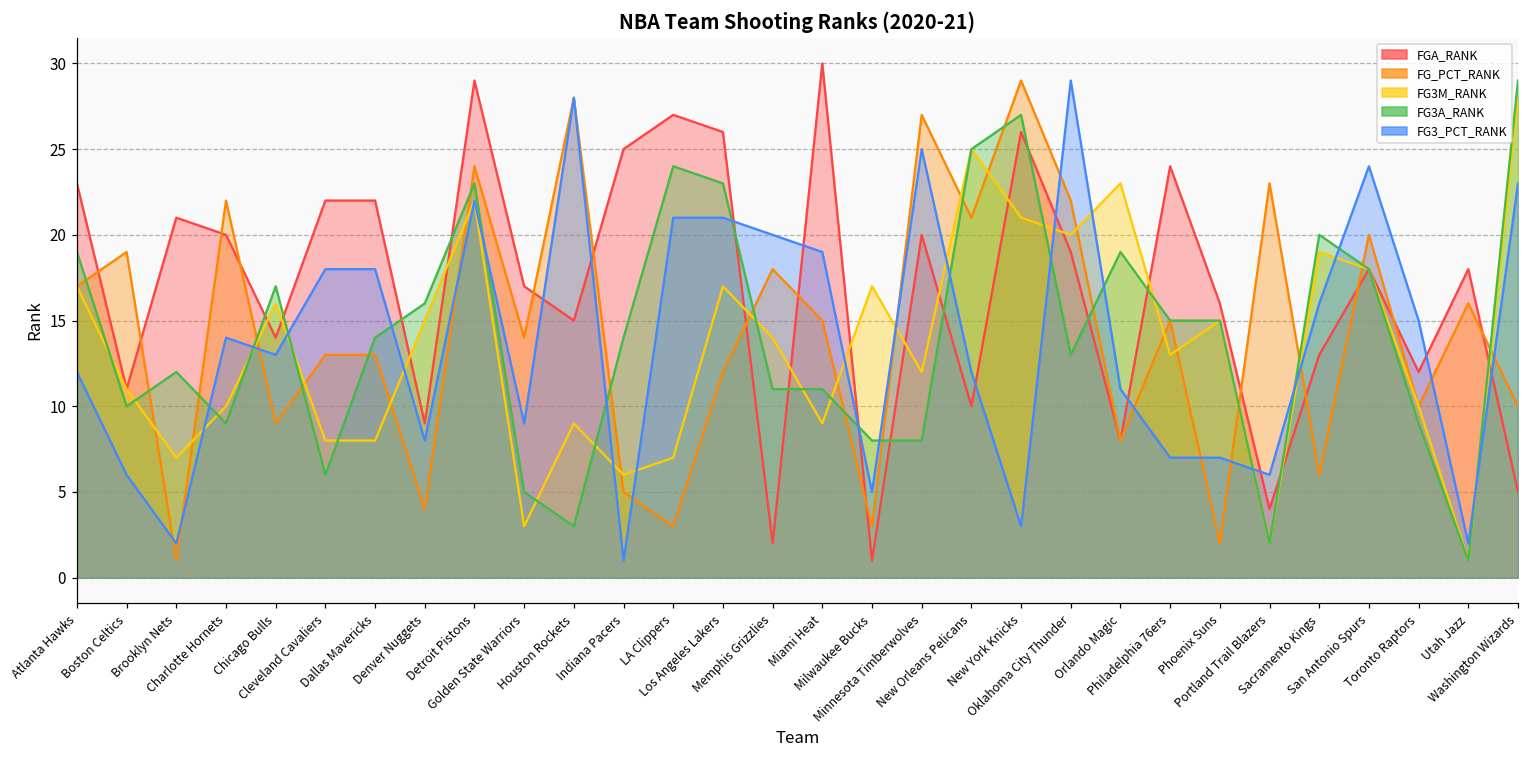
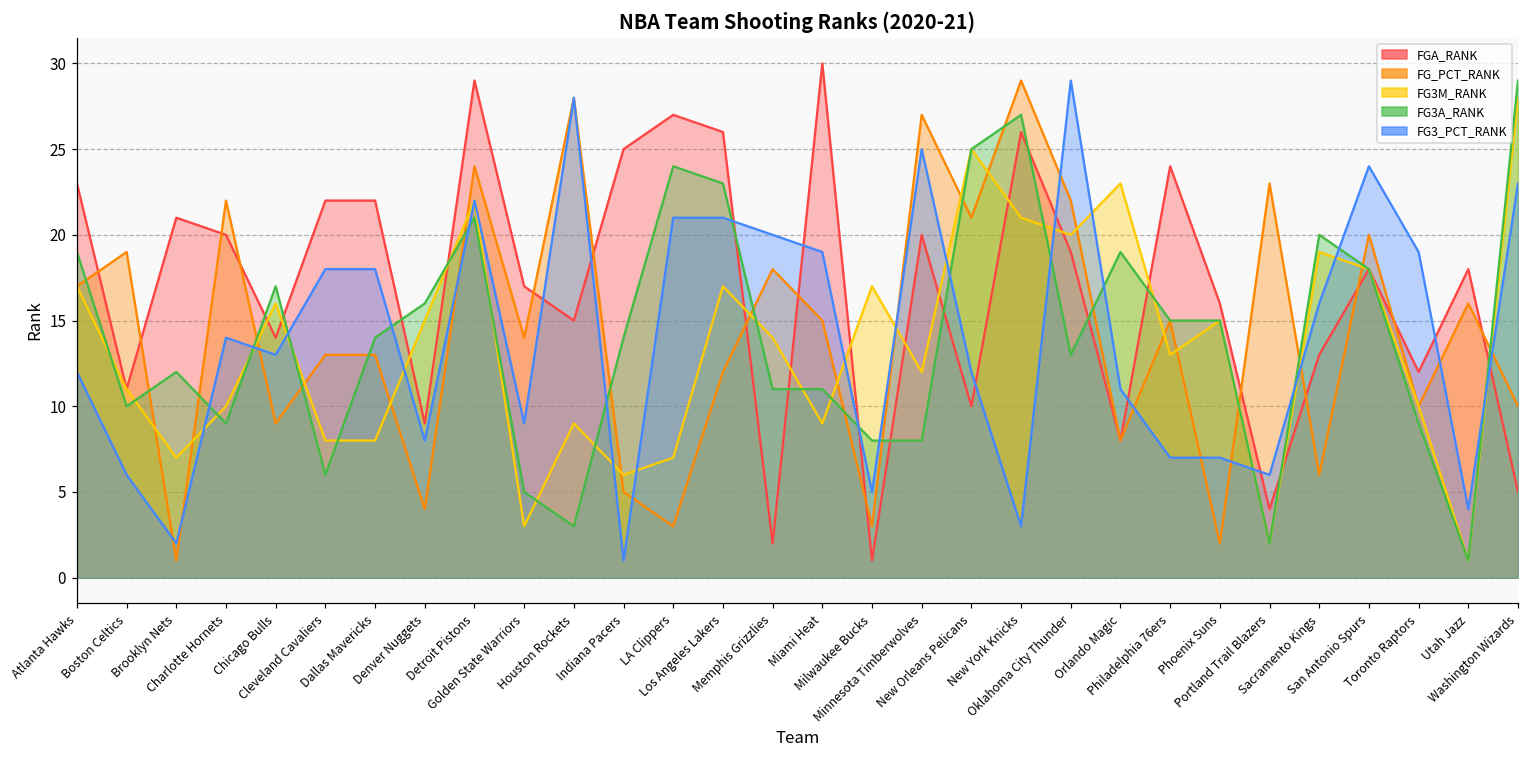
FG3A_RANK, Detroit Pistons: 23 -> 21
FG3_PCT_RANK, Toronto Raptors: 15 -> 19
FG3_PCT_RANK, Utah Jazz: 2 -> 4
